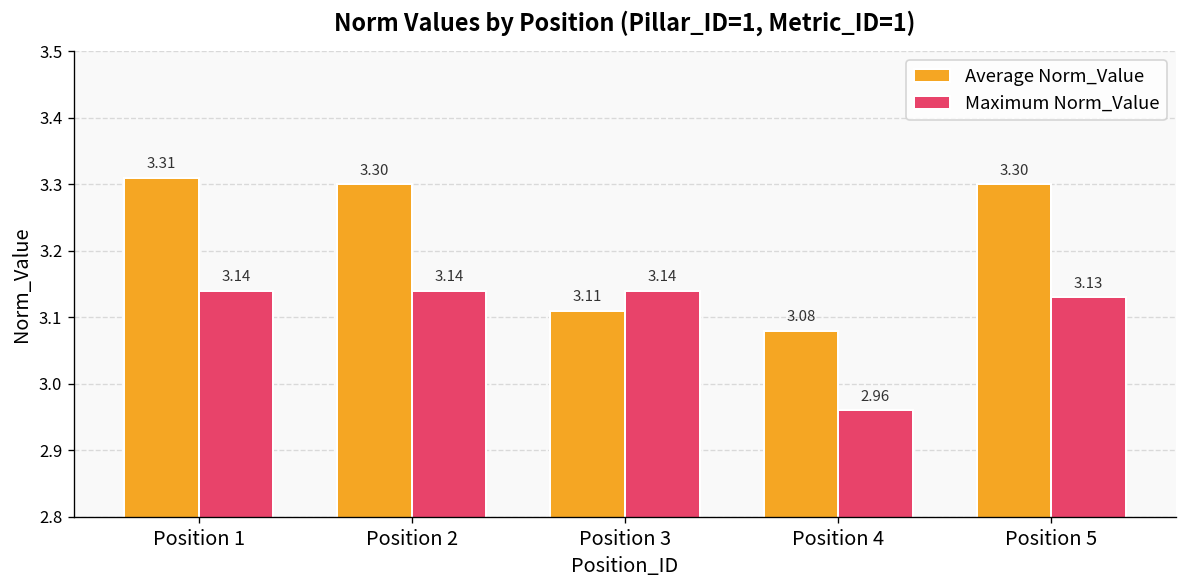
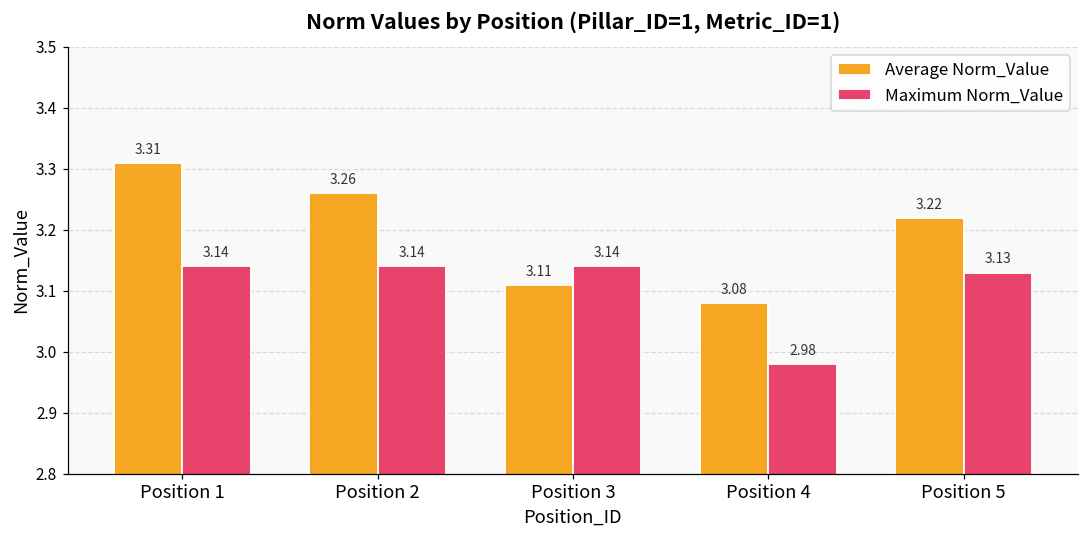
Average Norm_Value, Position 2: 3.30 -> 3.26
Maximum Norm_Value, Position 4: 2.96 -> 2.98
Average Norm_Value, Position 5: 3.30 -> 3.22
